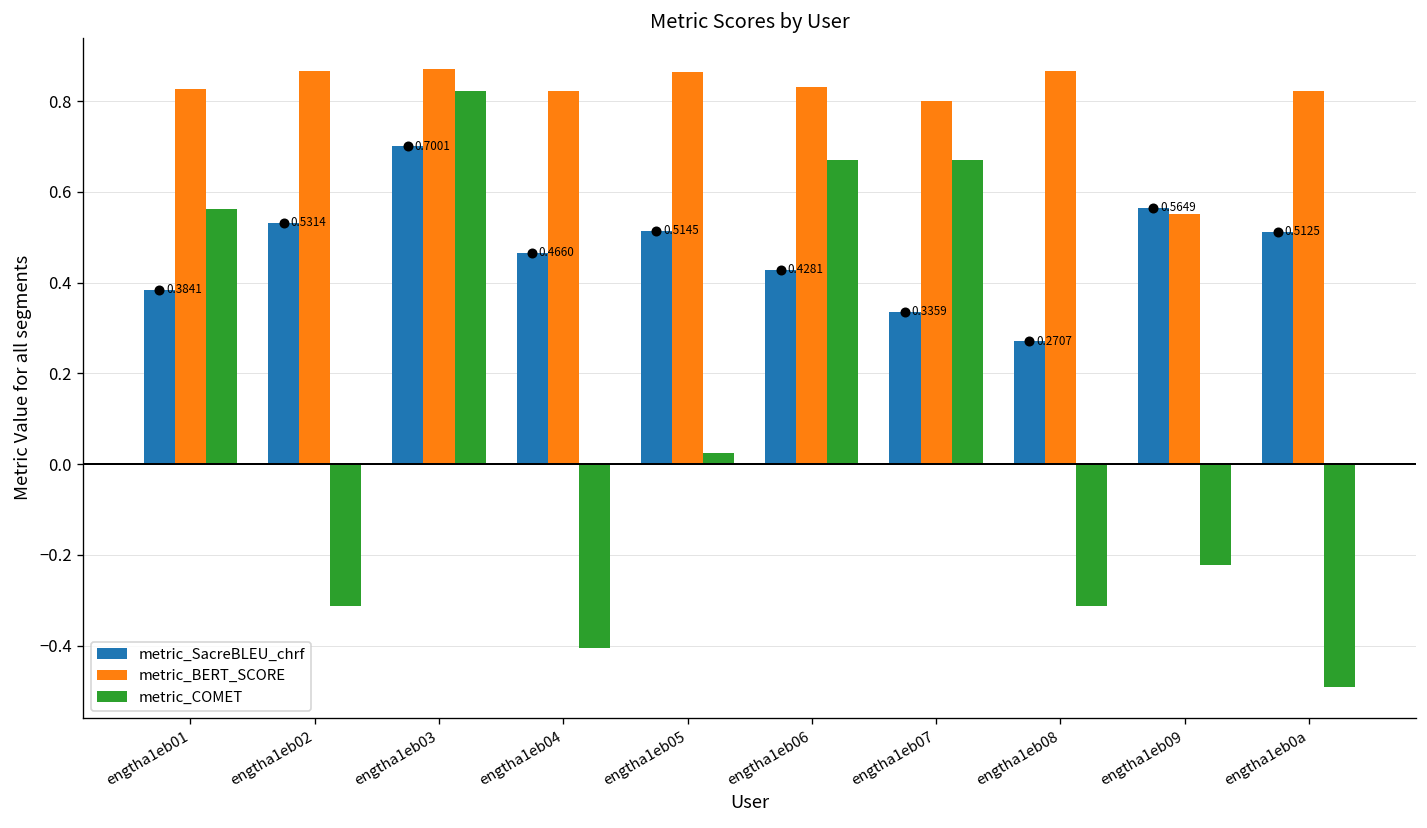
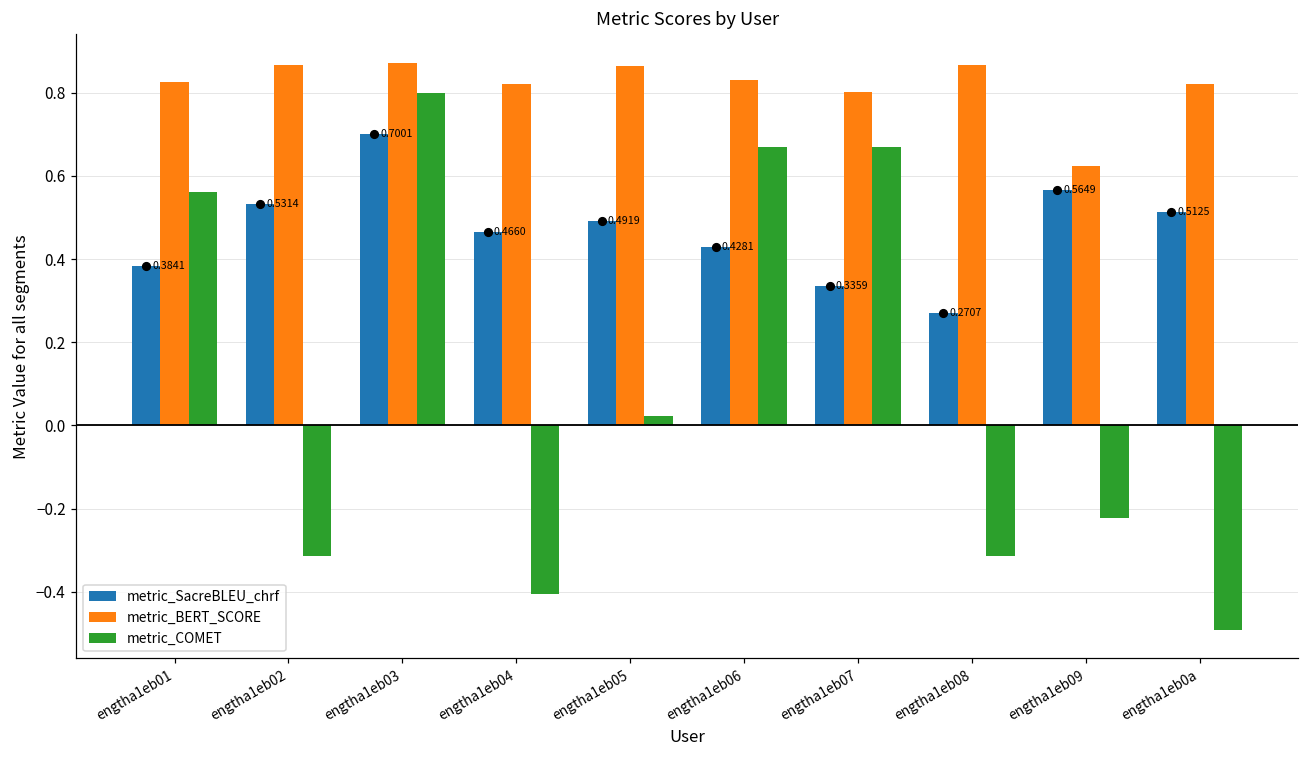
metric_COMET, engtha1eb03: 0.82 -> 0.80
metric_SacreBLEU_chrf, engtha1eb05: 0.5145 -> 0.4919
metric_BERT_SCORE, engtha1eb09: 0.55 -> 0.62
